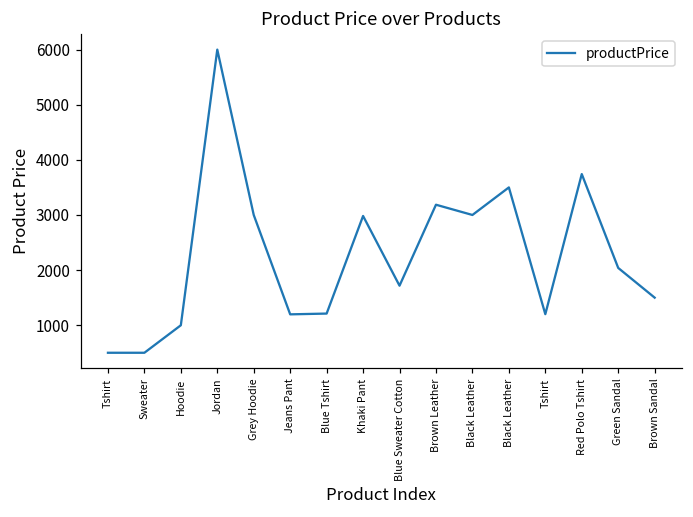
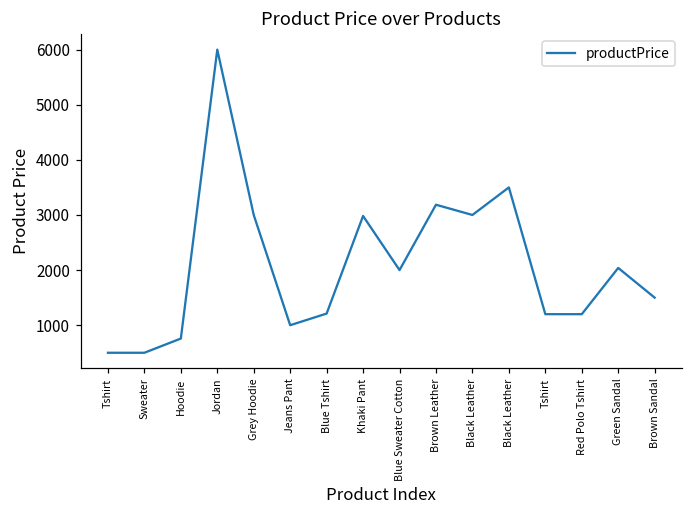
Hoodie: 1000 -> 800
Jeans Pant: 1200 -> 1000
Blue Sweater Cotton: 1700 -> 2000
Red Polo Tshirt: 3700 -> 1200
